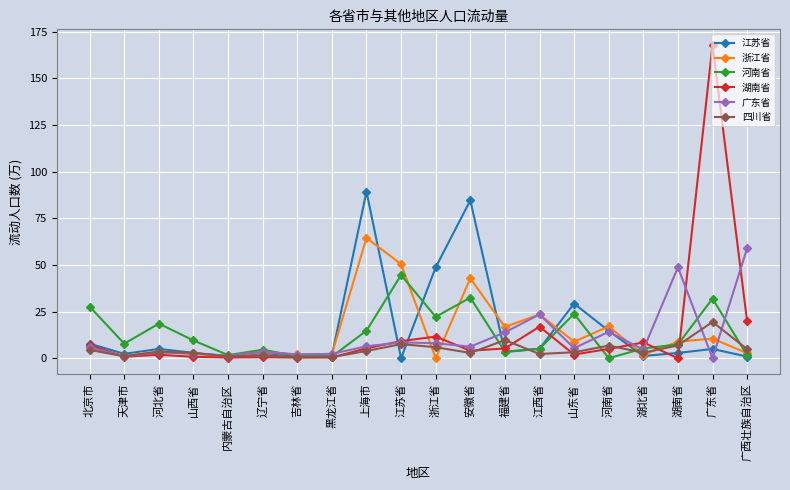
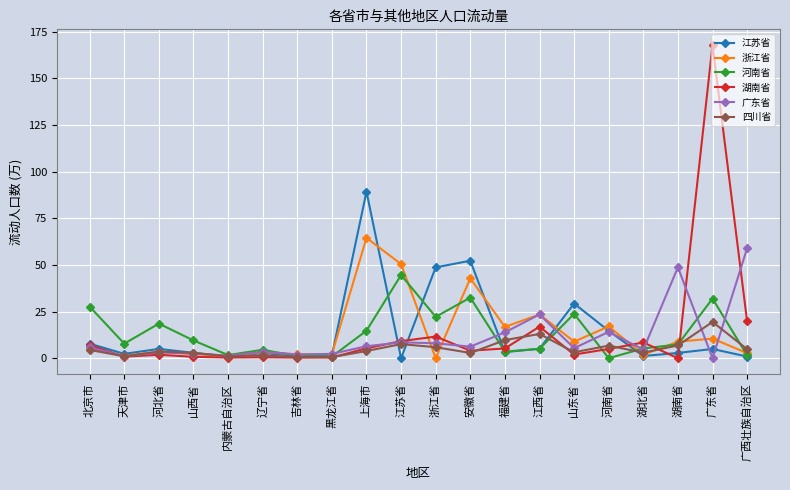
江苏省, 安徽省: 85 -> 52
四川省, 江西省: 2 -> 13
